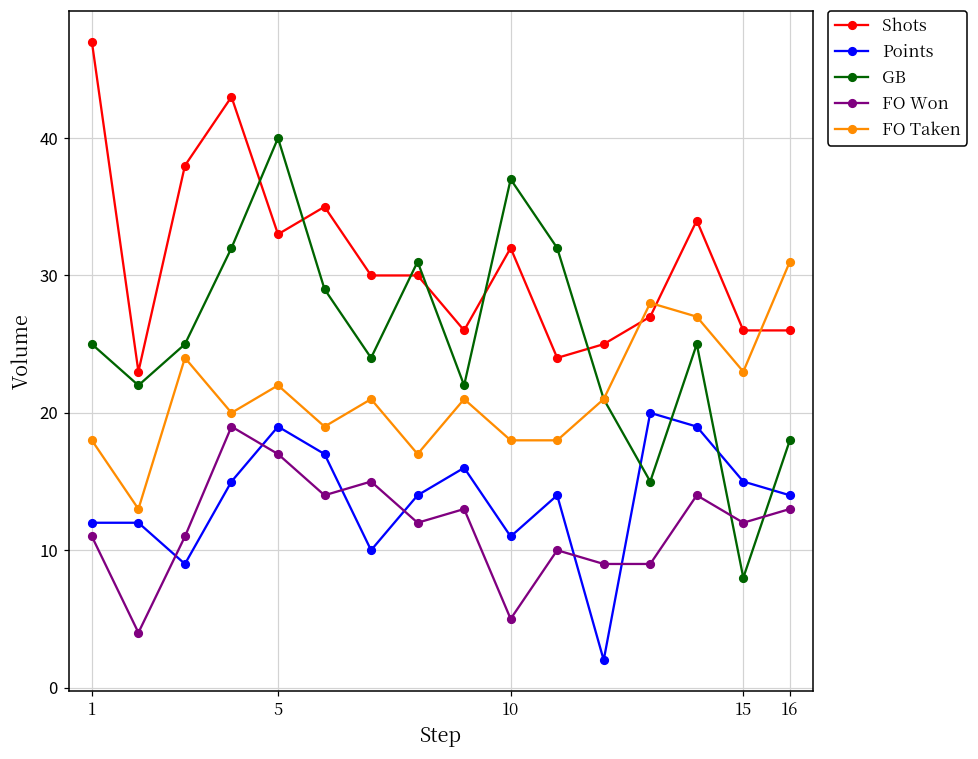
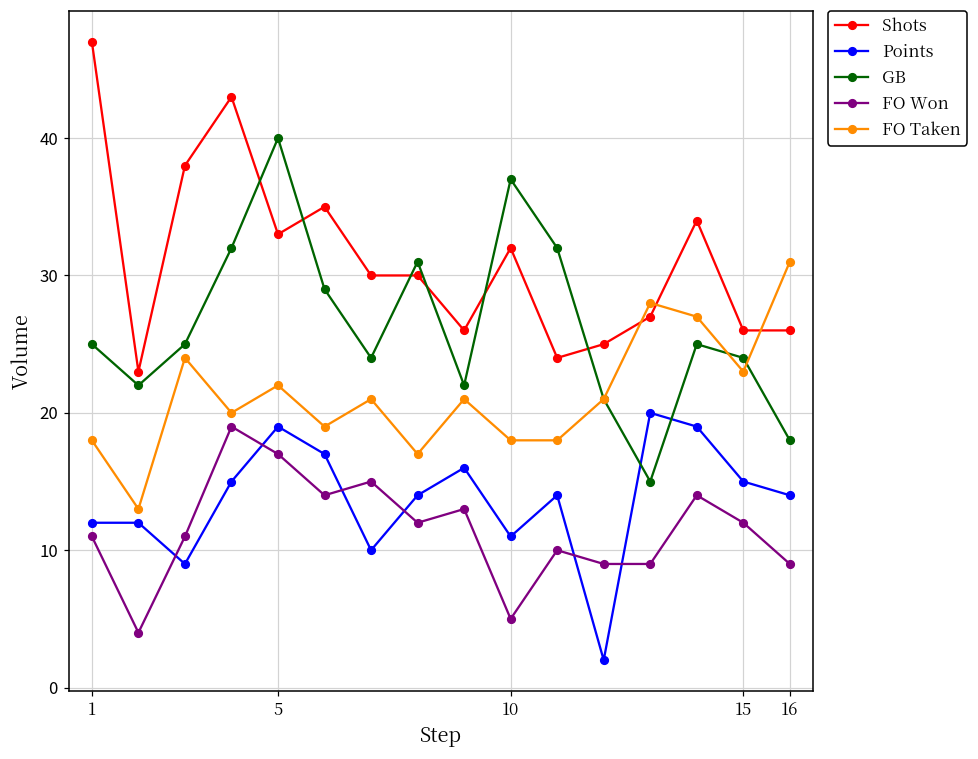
GB, 15: 8 -> 24
FO Won, 16: 13 -> 9
